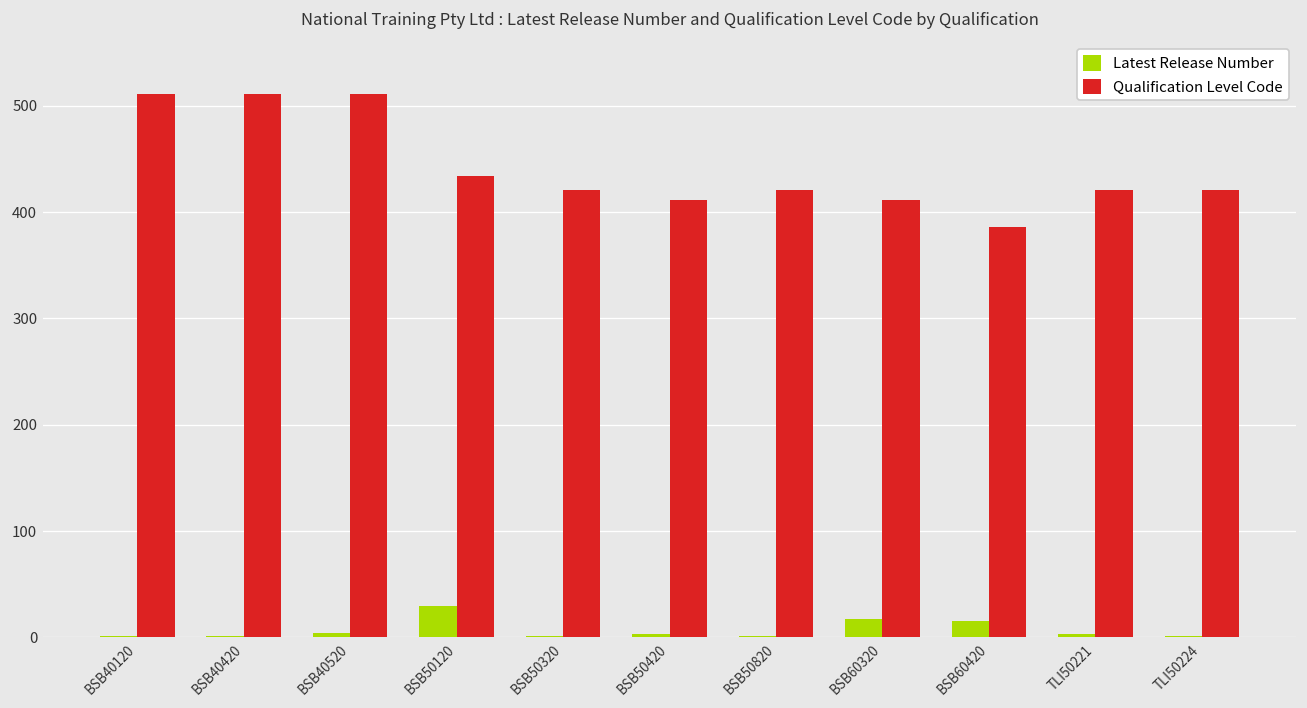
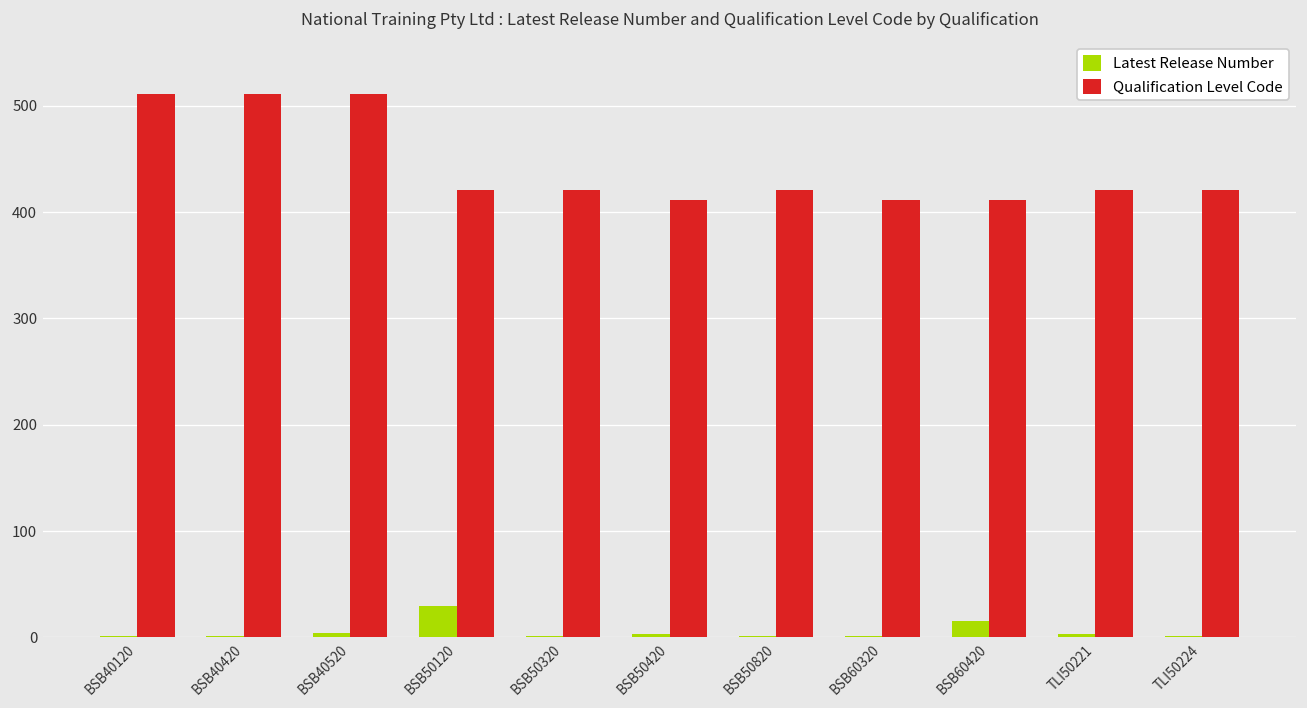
Qualification Level Code, BSB50120: 430 -> 420
Latest Release Number, BSB60320: 20 -> 0
Qualification Level Code, BSB60420: 390 -> 410
